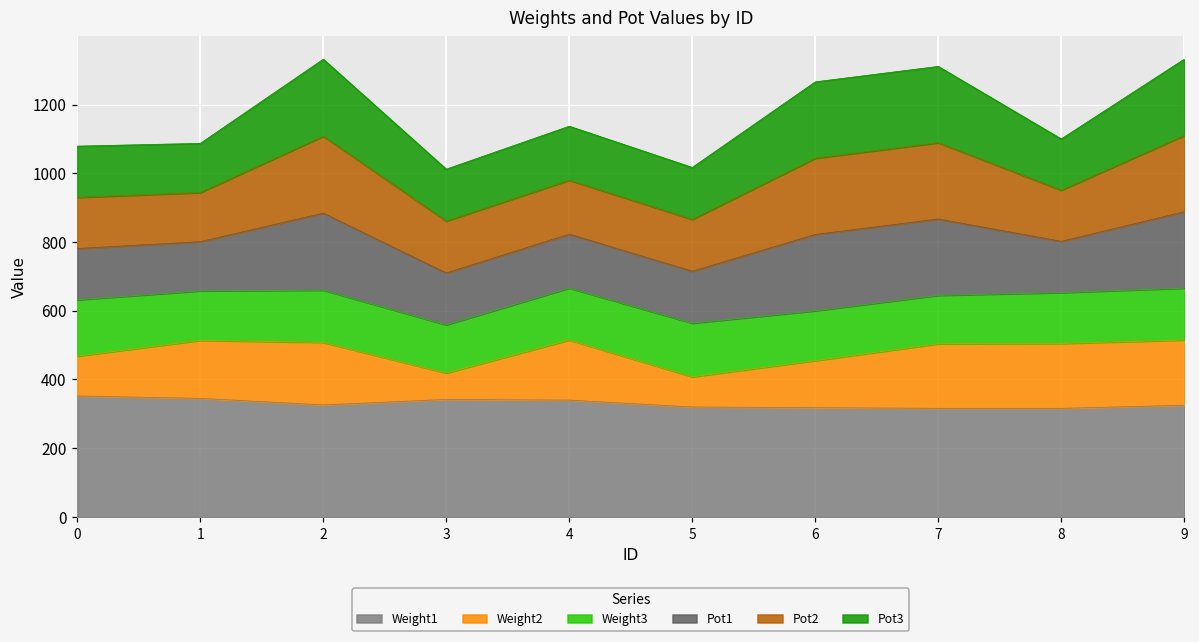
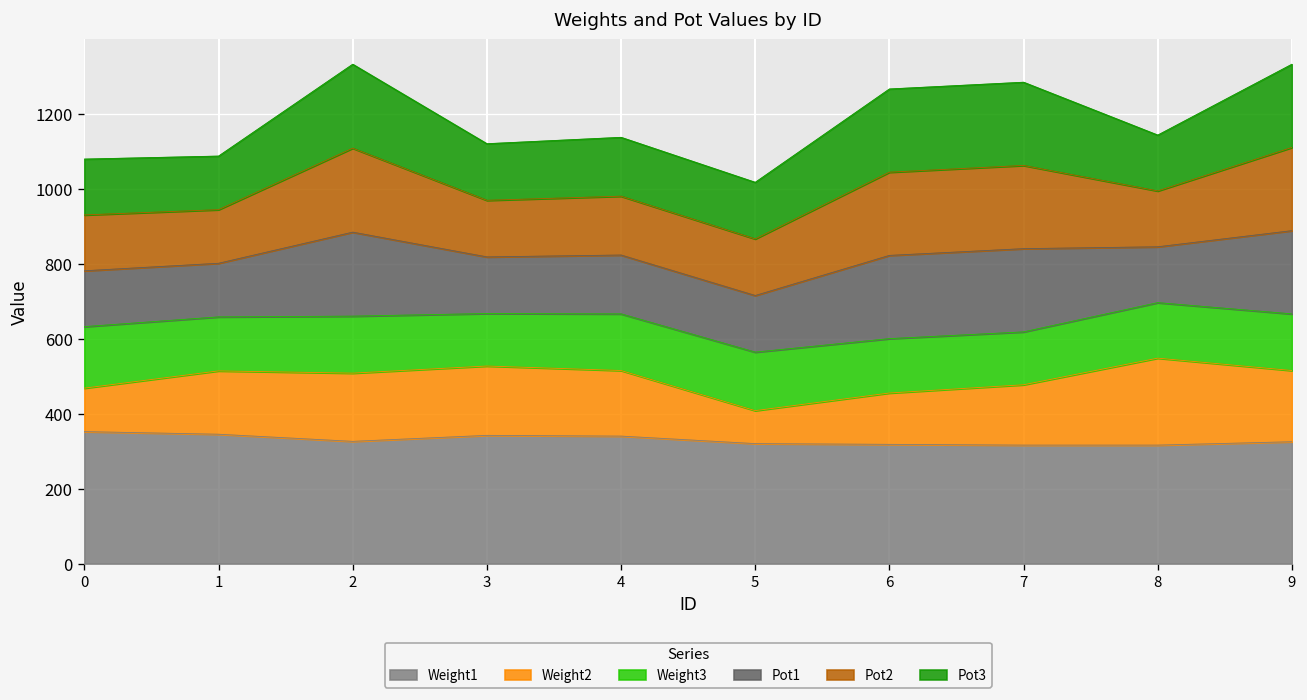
Weight2, 3: 80 -> 190
Weight2, 7: 190 -> 160
Weight2, 8: 190 -> 230
